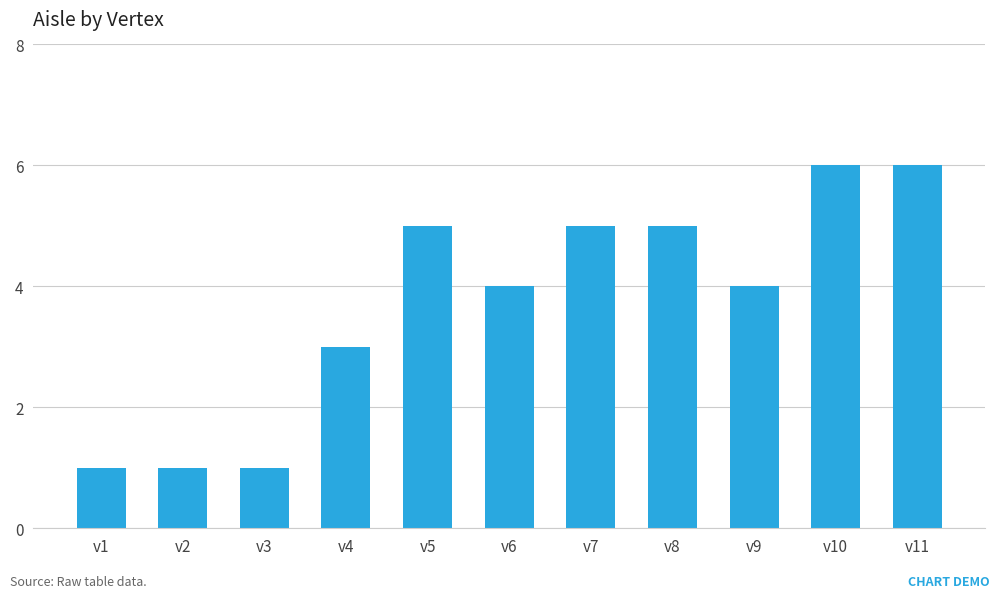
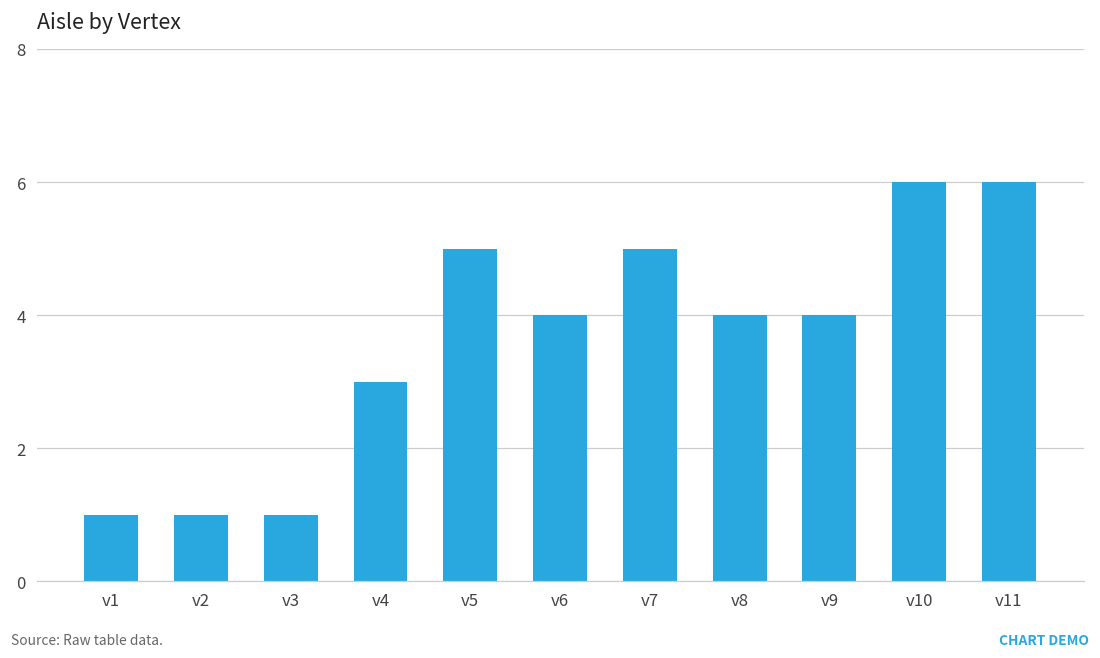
v8: 5 -> 4
